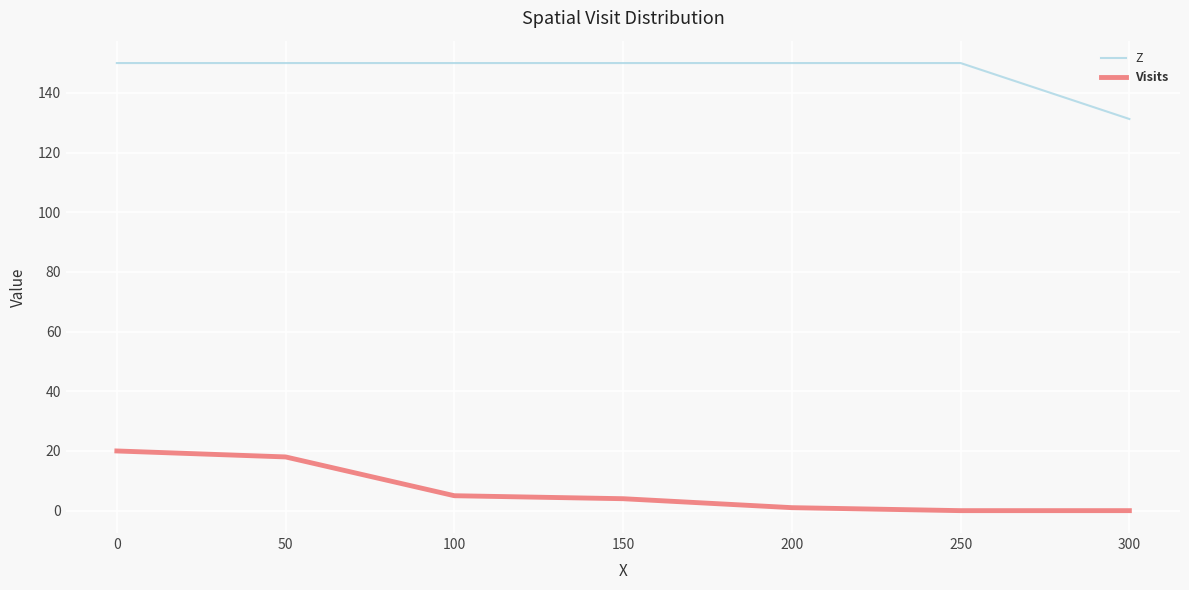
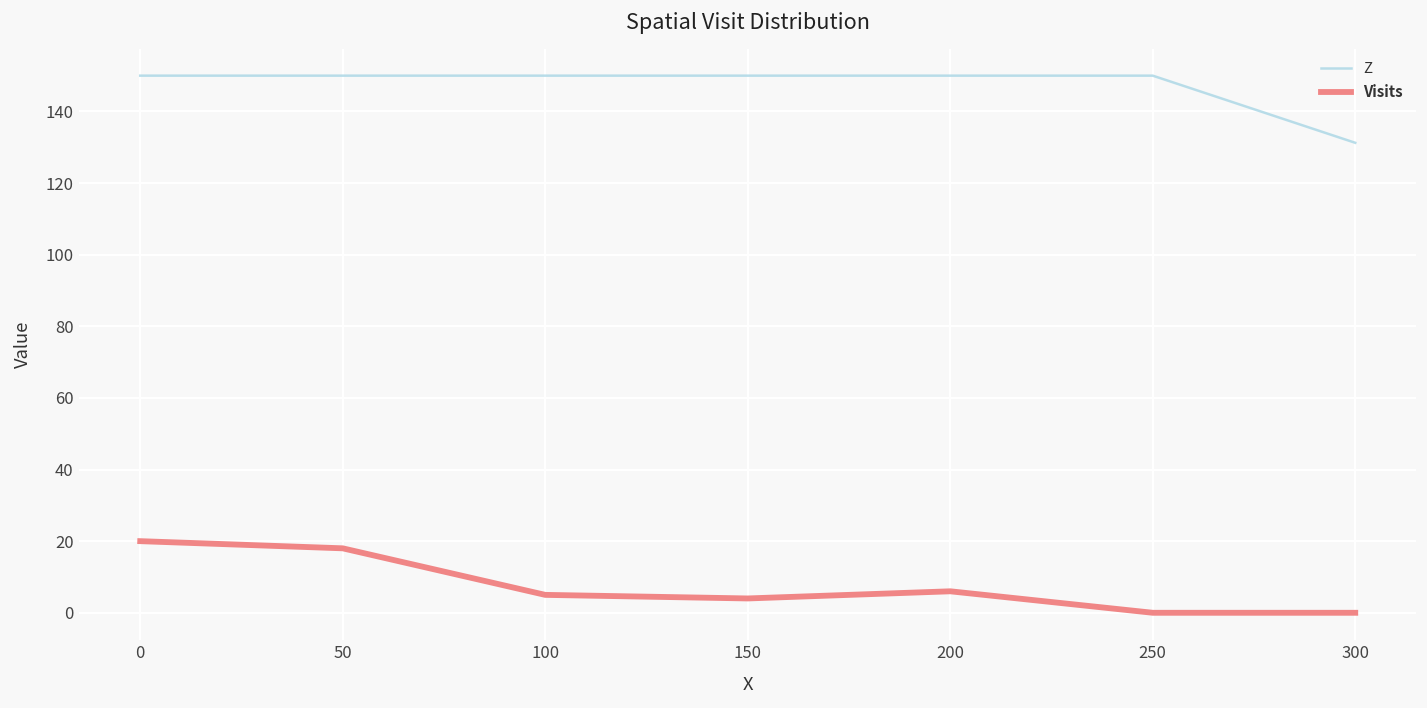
Visits, 200: 1 -> 6
